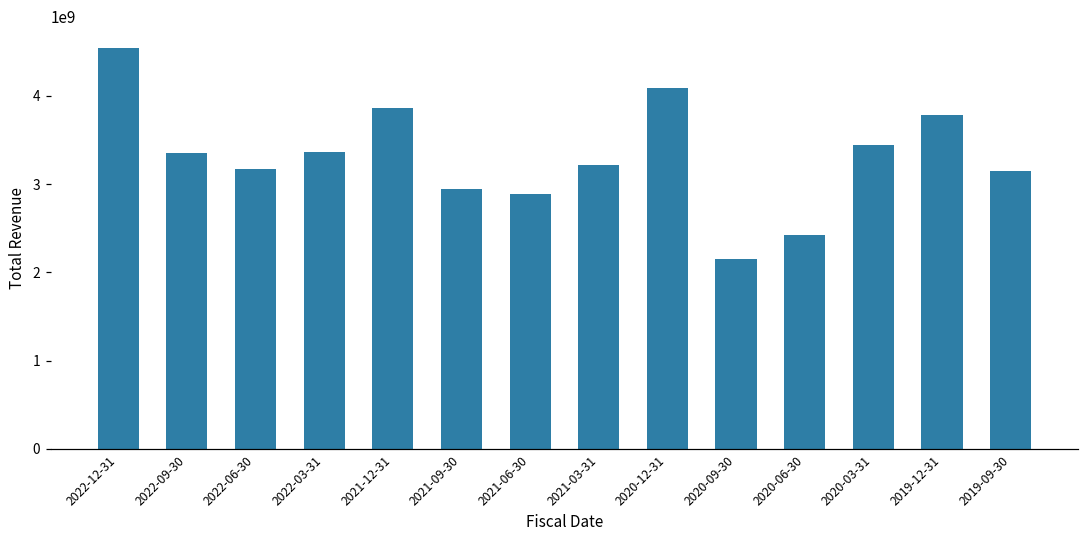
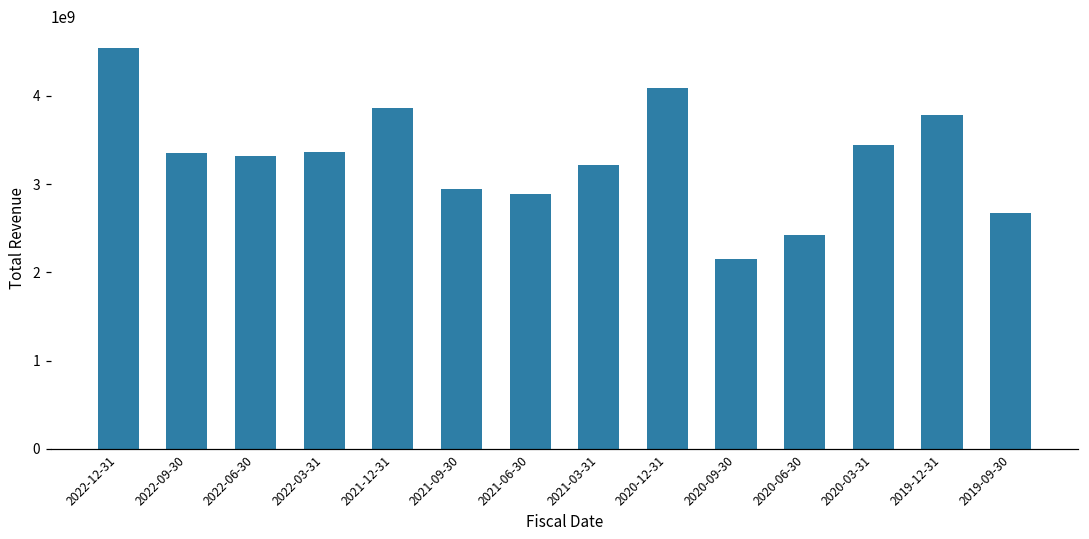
2022-06-30: 3200000000 -> 3300000000
2019-09-30: 3200000000 -> 2700000000
